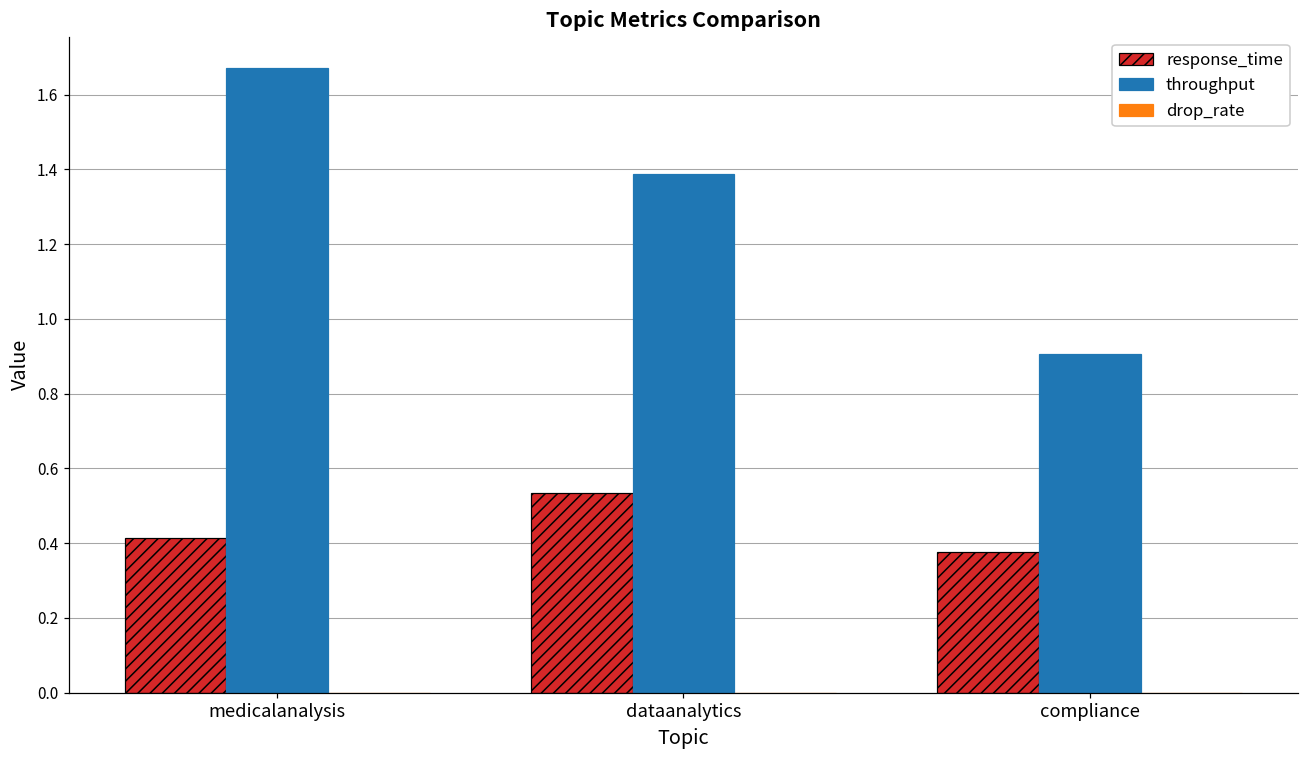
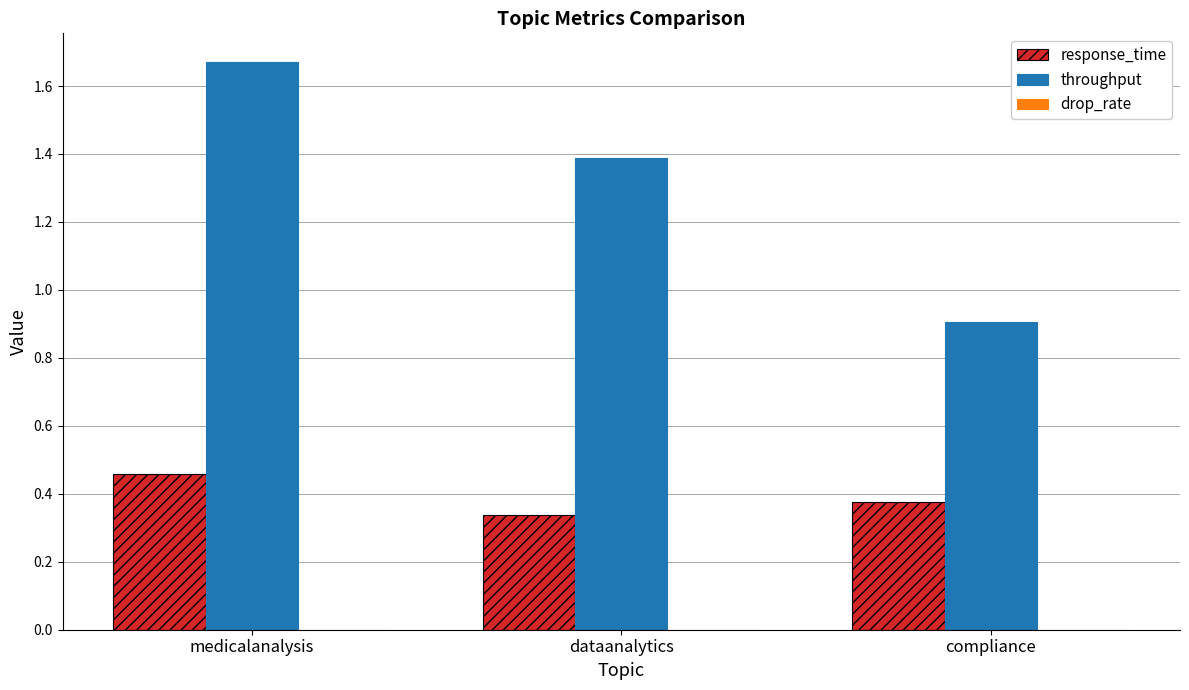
response_time, medicalanalysis: 0.41 -> 0.46
response_time, dataanalytics: 0.54 -> 0.34
